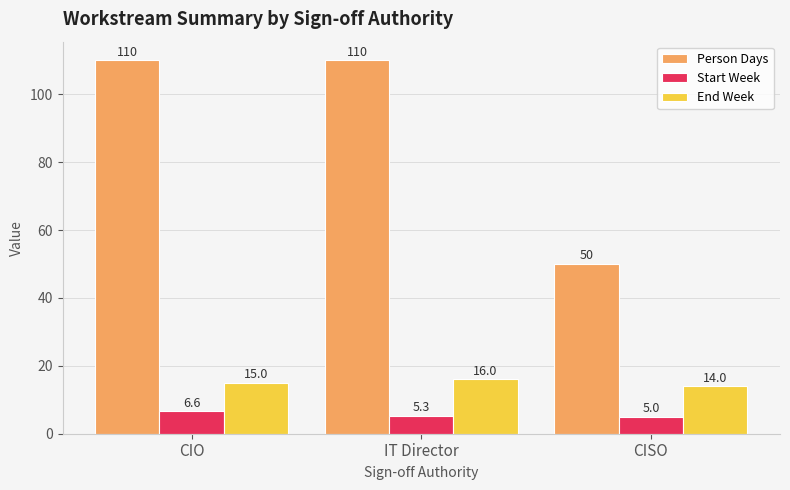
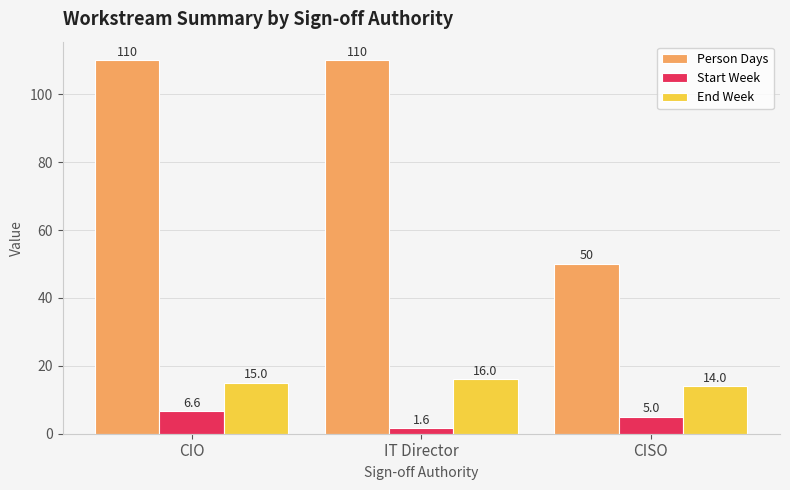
Start Week, IT Director: 5.3 -> 1.6
